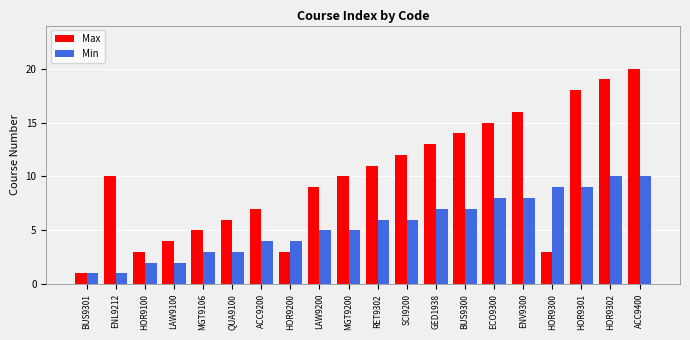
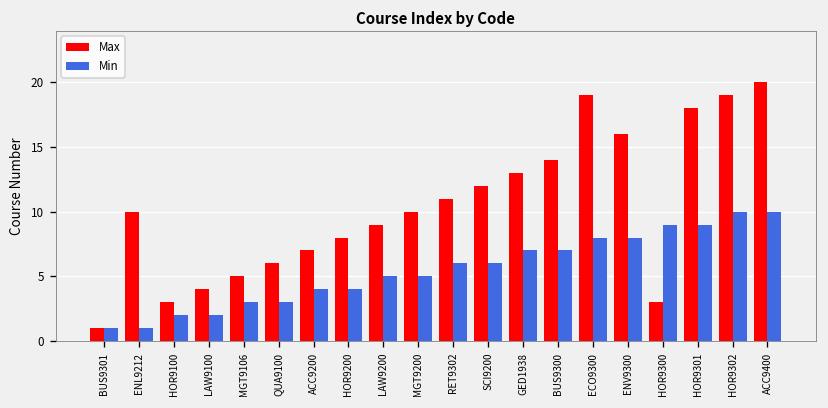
Max, HOR9200: 3 -> 8
Max, ECO9300: 15 -> 19
